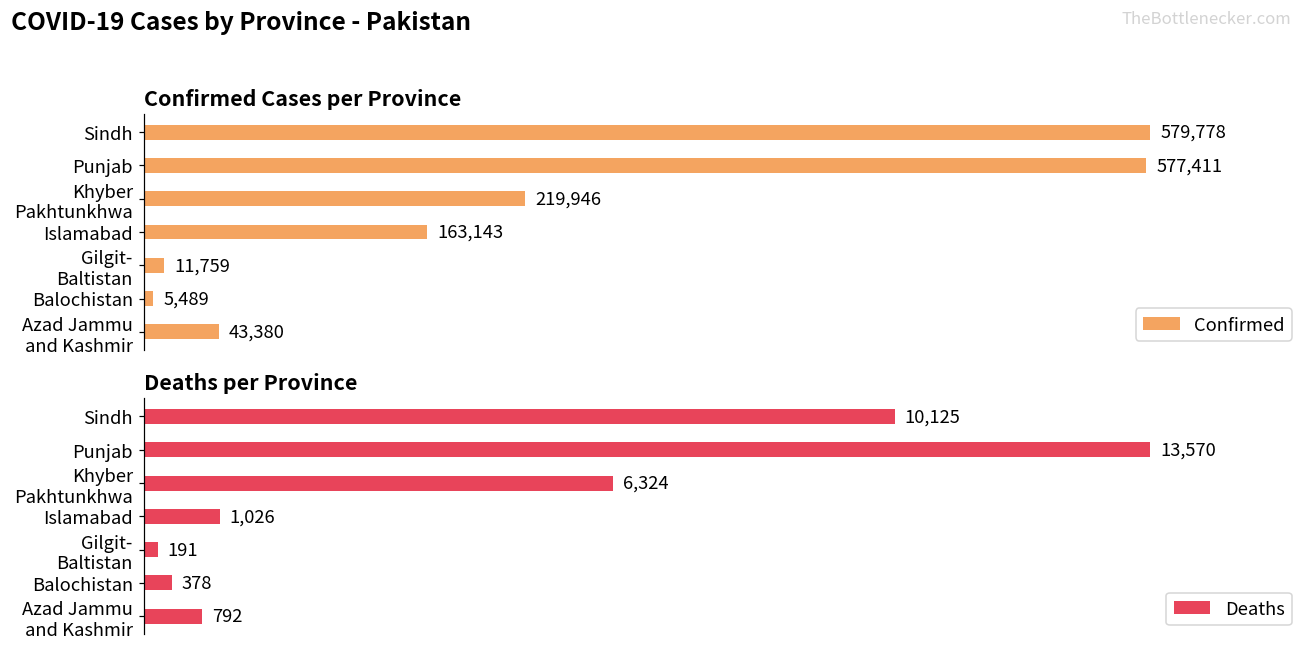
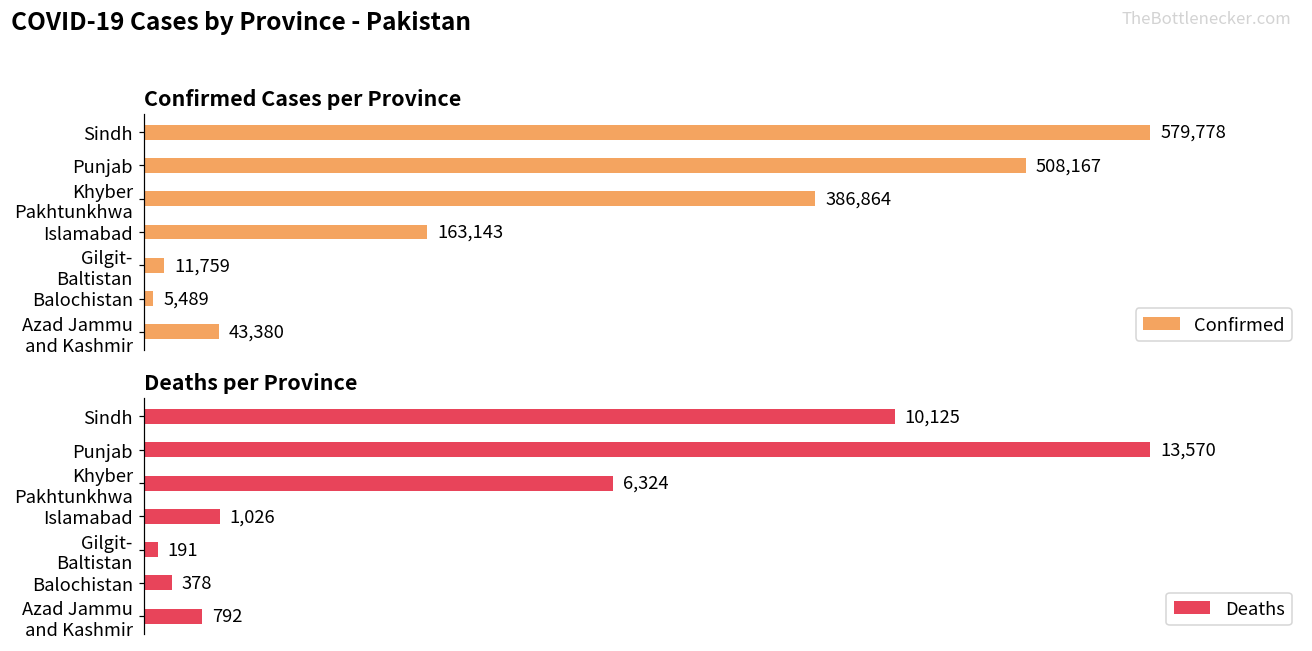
Confirmed Cases per Province, Punjab: 577,411 -> 508,167
Confirmed Cases per Province, Khyber Pakhtunkhwa: 219,946 -> 386,864
